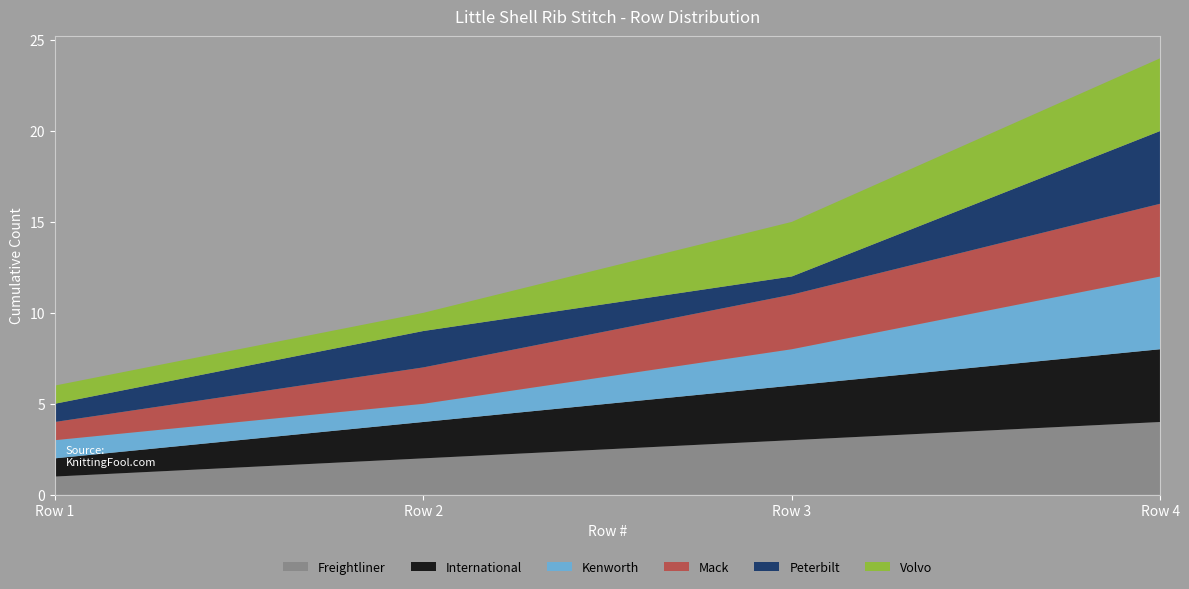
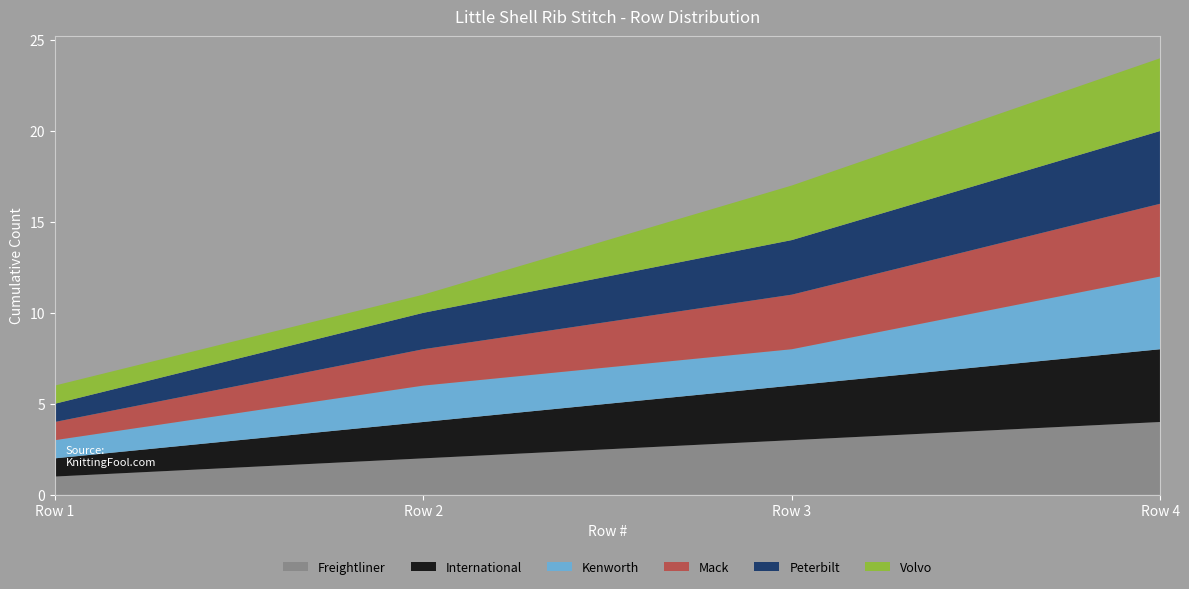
Kenworth, Row 2: 1 -> 2
Peterbilt, Row 3: 1 -> 3
